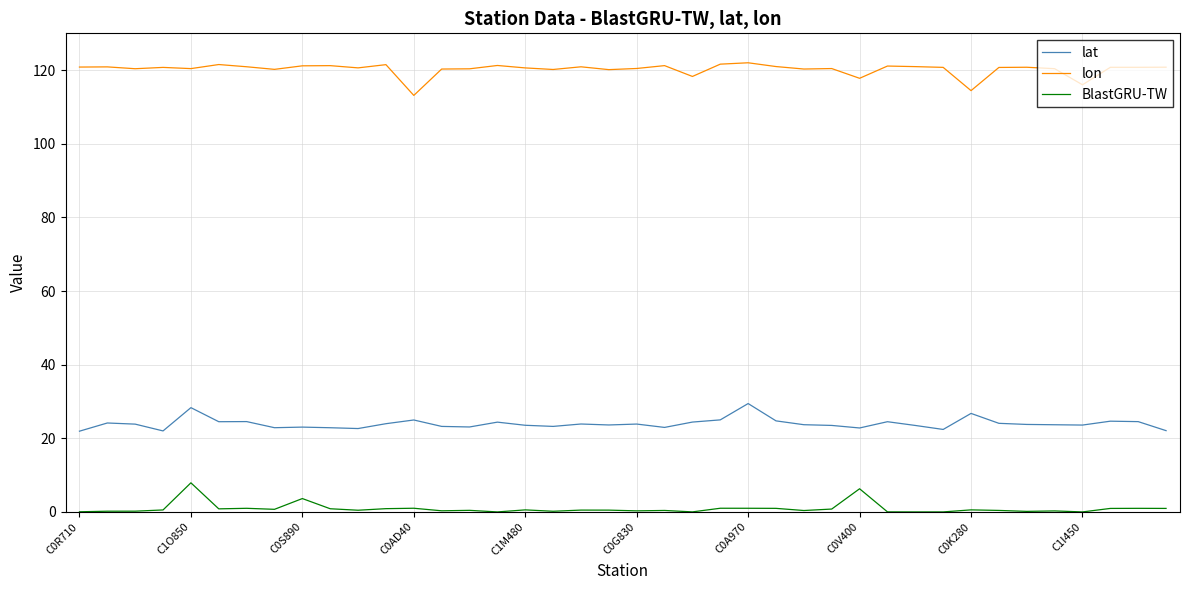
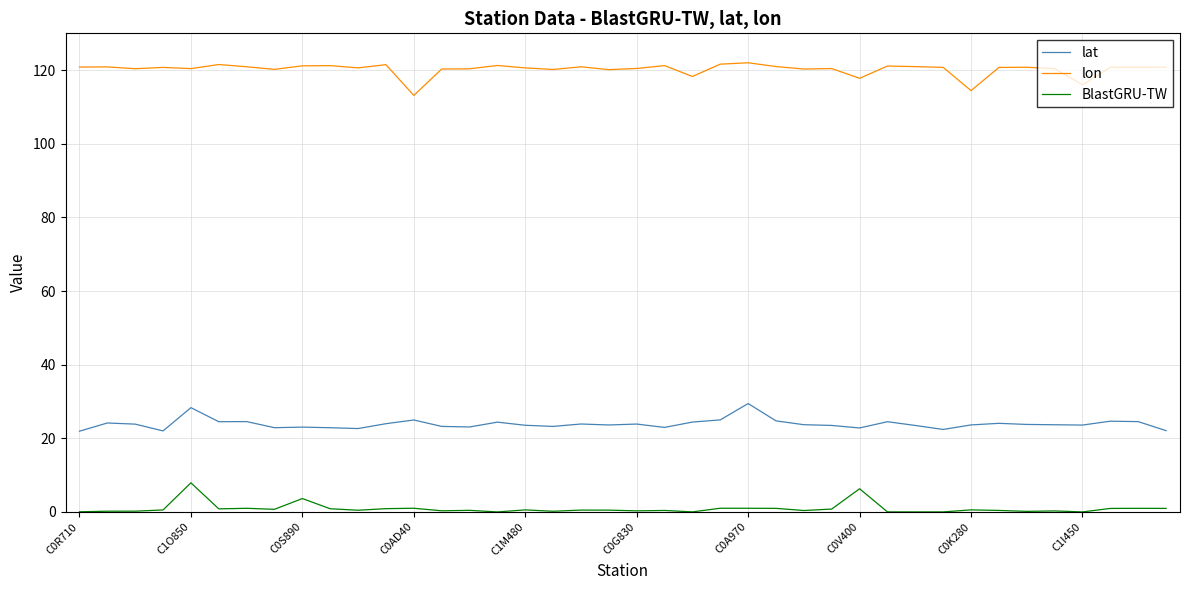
lat, C0K280: 27 -> 24
